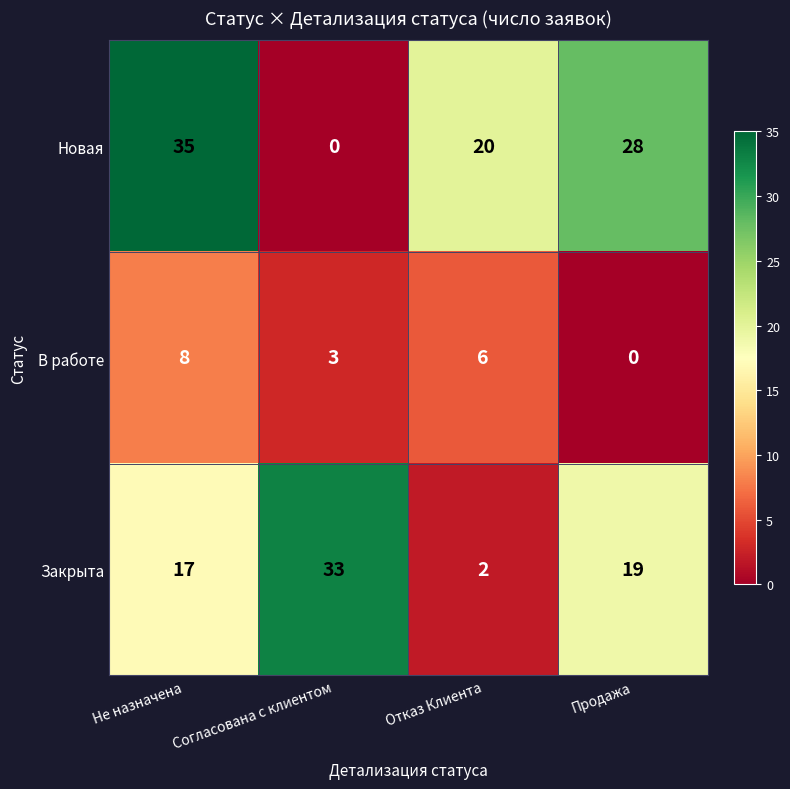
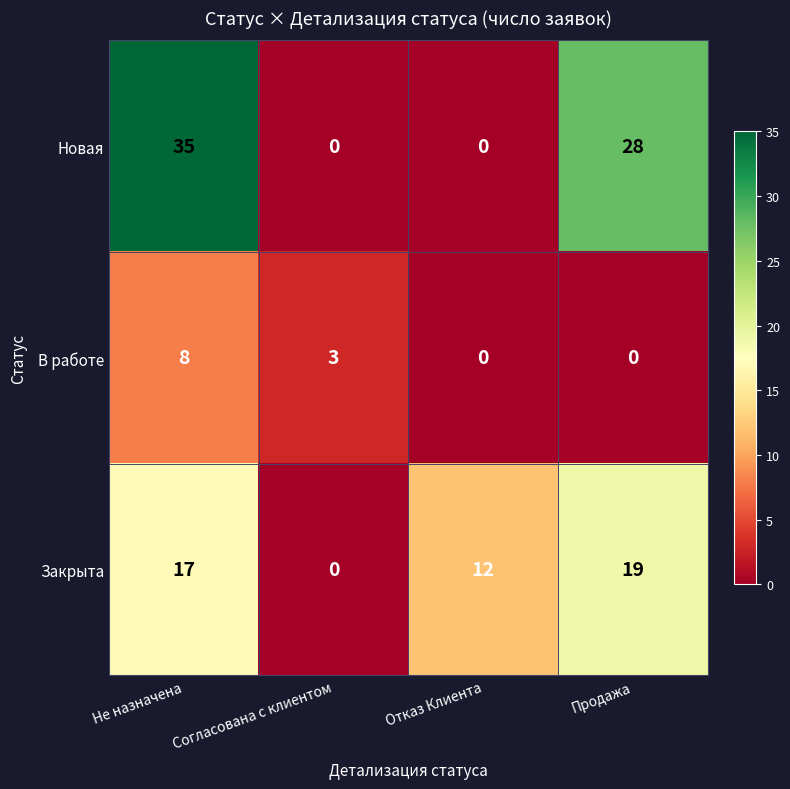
Новая, Отказ Клиента: 20 -> 0
В работе, Отказ Клиента: 6 -> 0
Закрыта, Согласована с клиентом: 33 -> 0
Закрыта, Отказ Клиента: 2 -> 12
